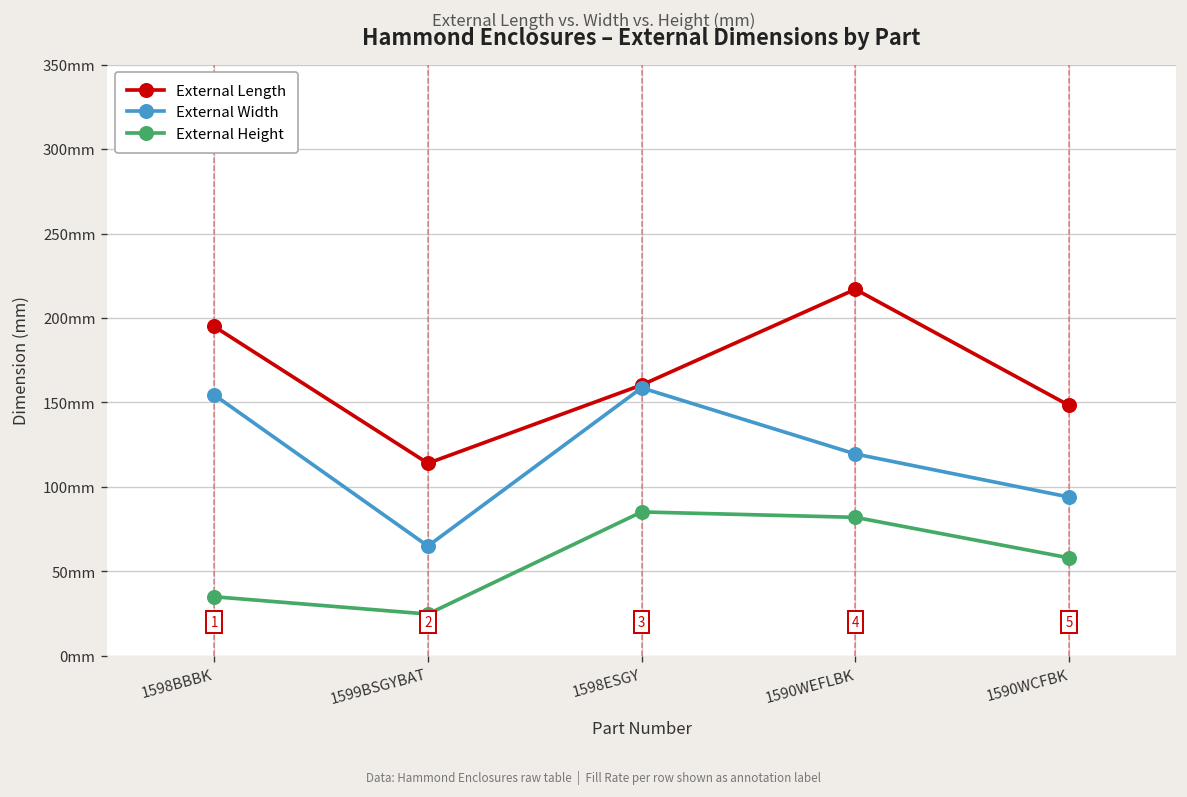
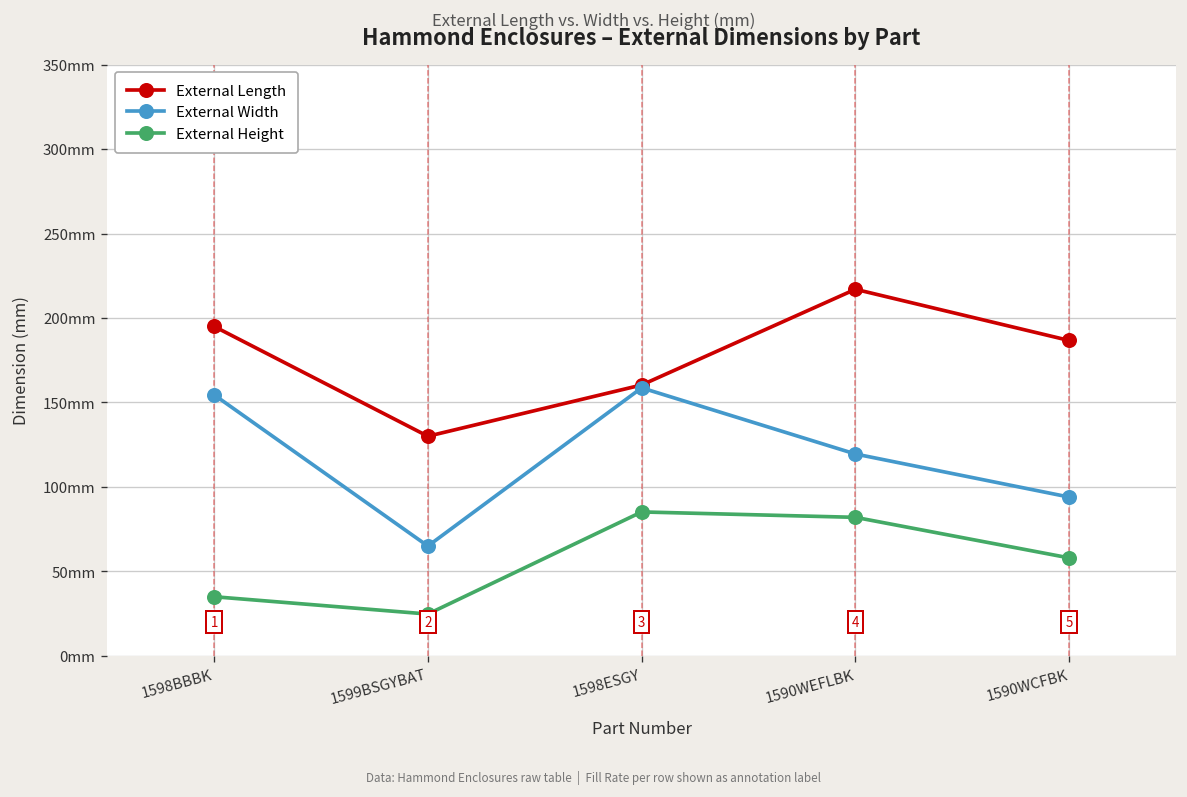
External Length, 1599BSGYBAT: 114mm -> 130mm
External Length, 1590WCFBK: 148mm -> 187mm
